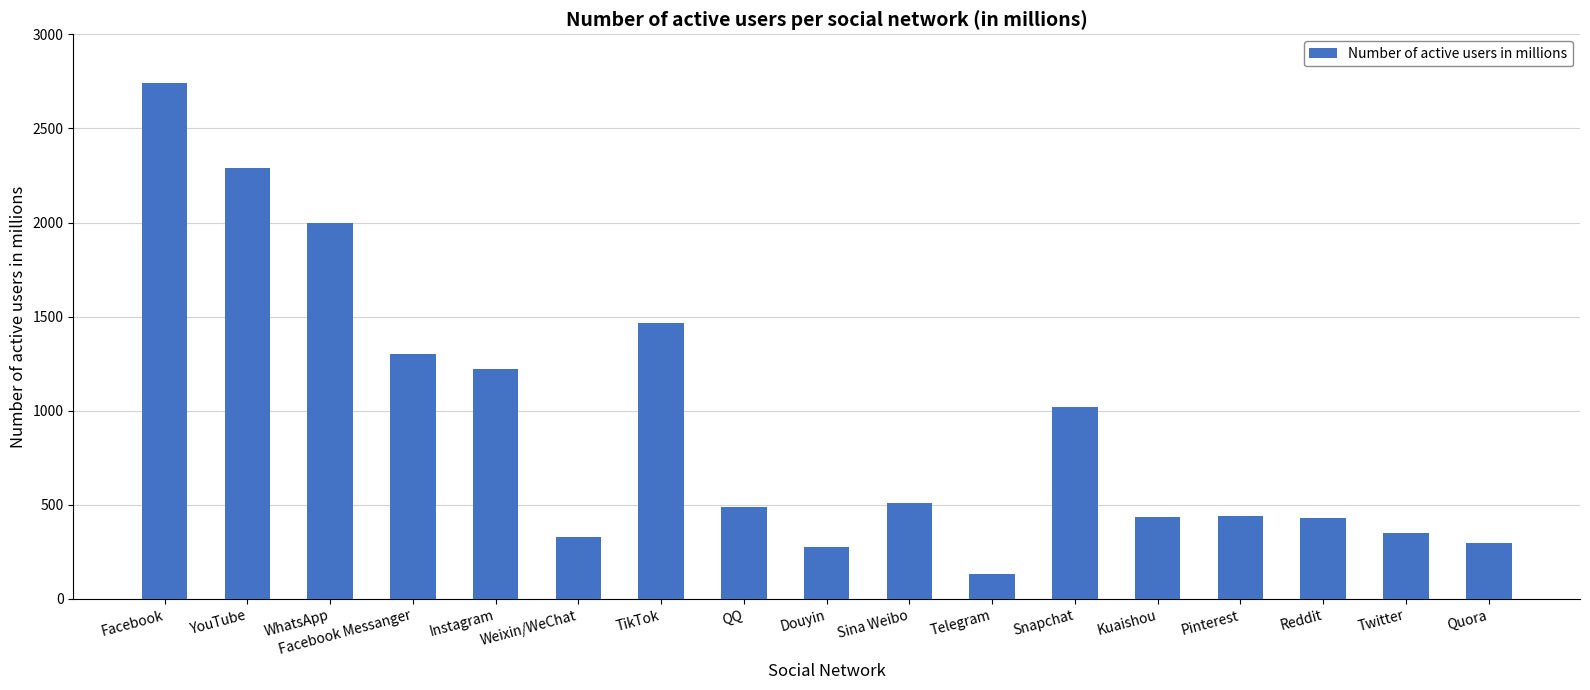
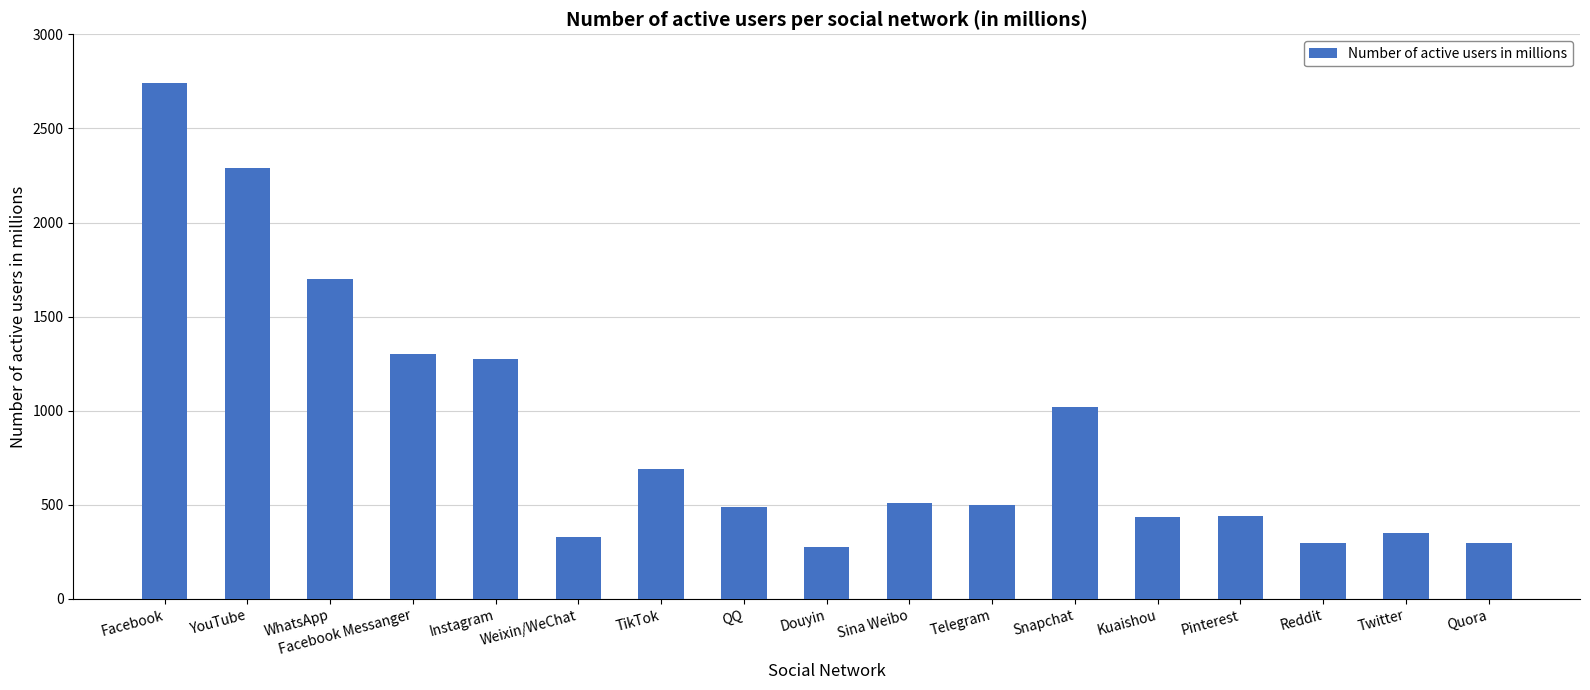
WhatsApp: 2000 -> 1700
Instagram: 1220 -> 1280
TikTok: 1470 -> 690
Telegram: 130 -> 500
Reddit: 430 -> 300
